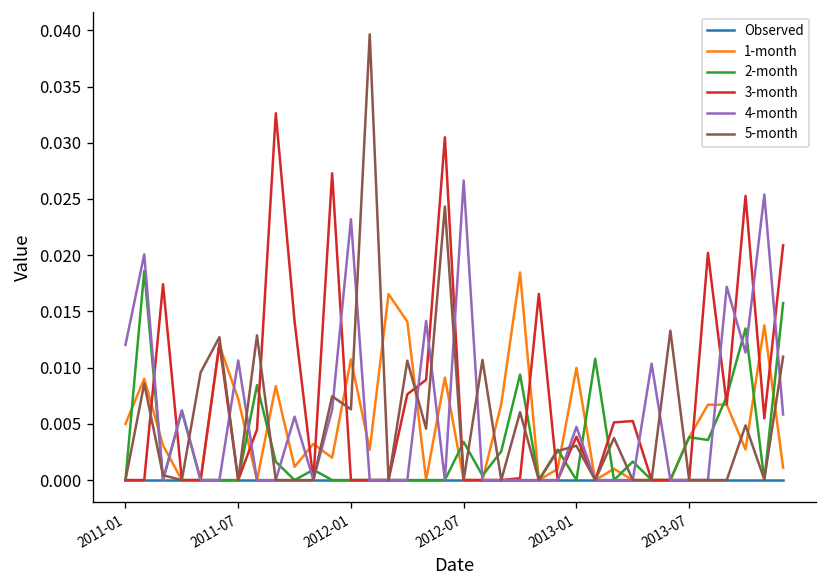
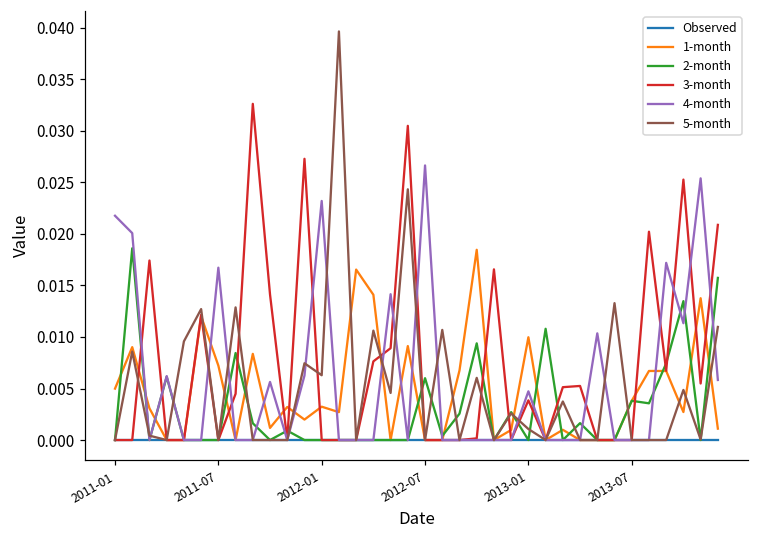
4-month, 2011-01: 0.012 -> 0.022
4-month, 2011-07: 0.011 -> 0.017
1-month, 2012-01: 0.011 -> 0.003
2-month, 2012-07: 0.003 -> 0.006
5-month, 2013-01: 0.003 -> 0.001
